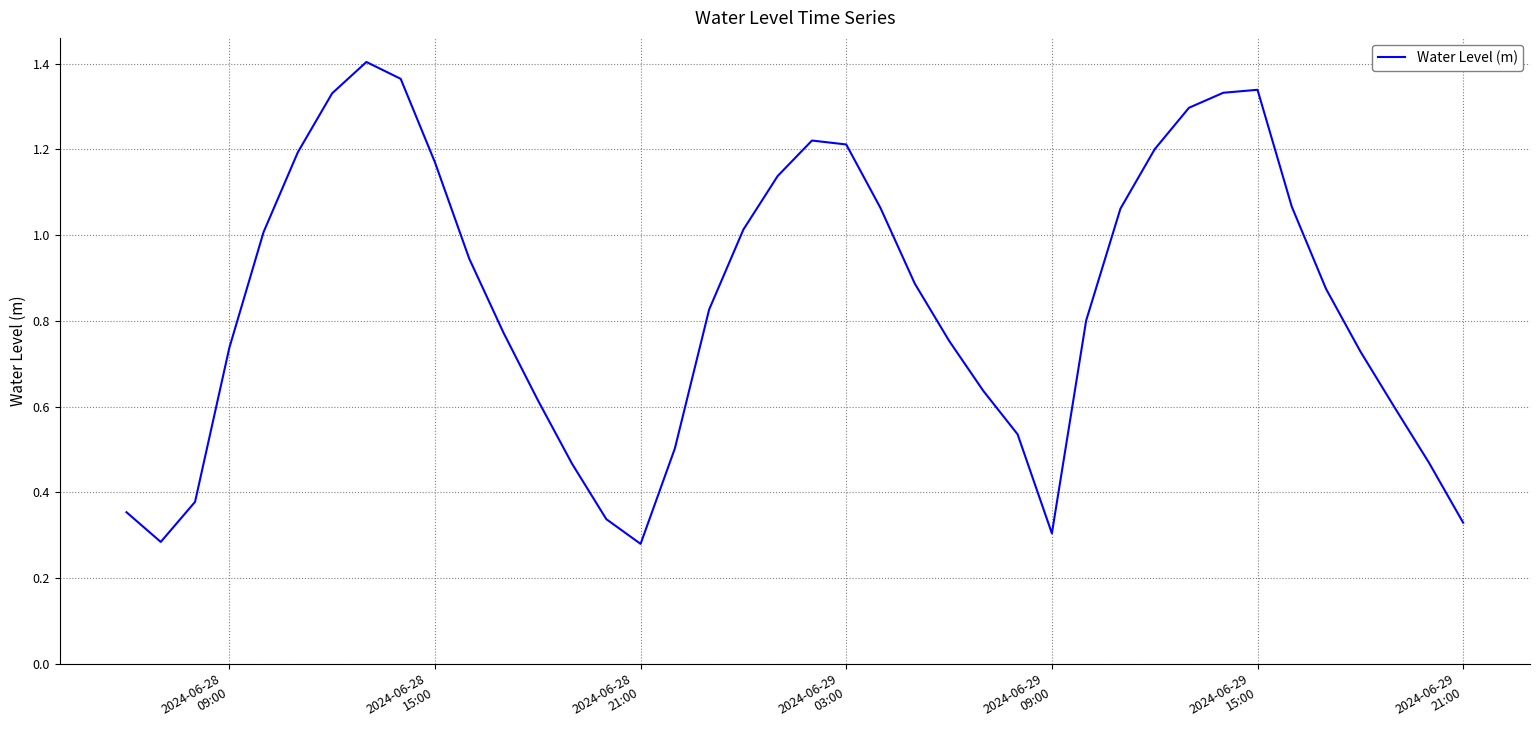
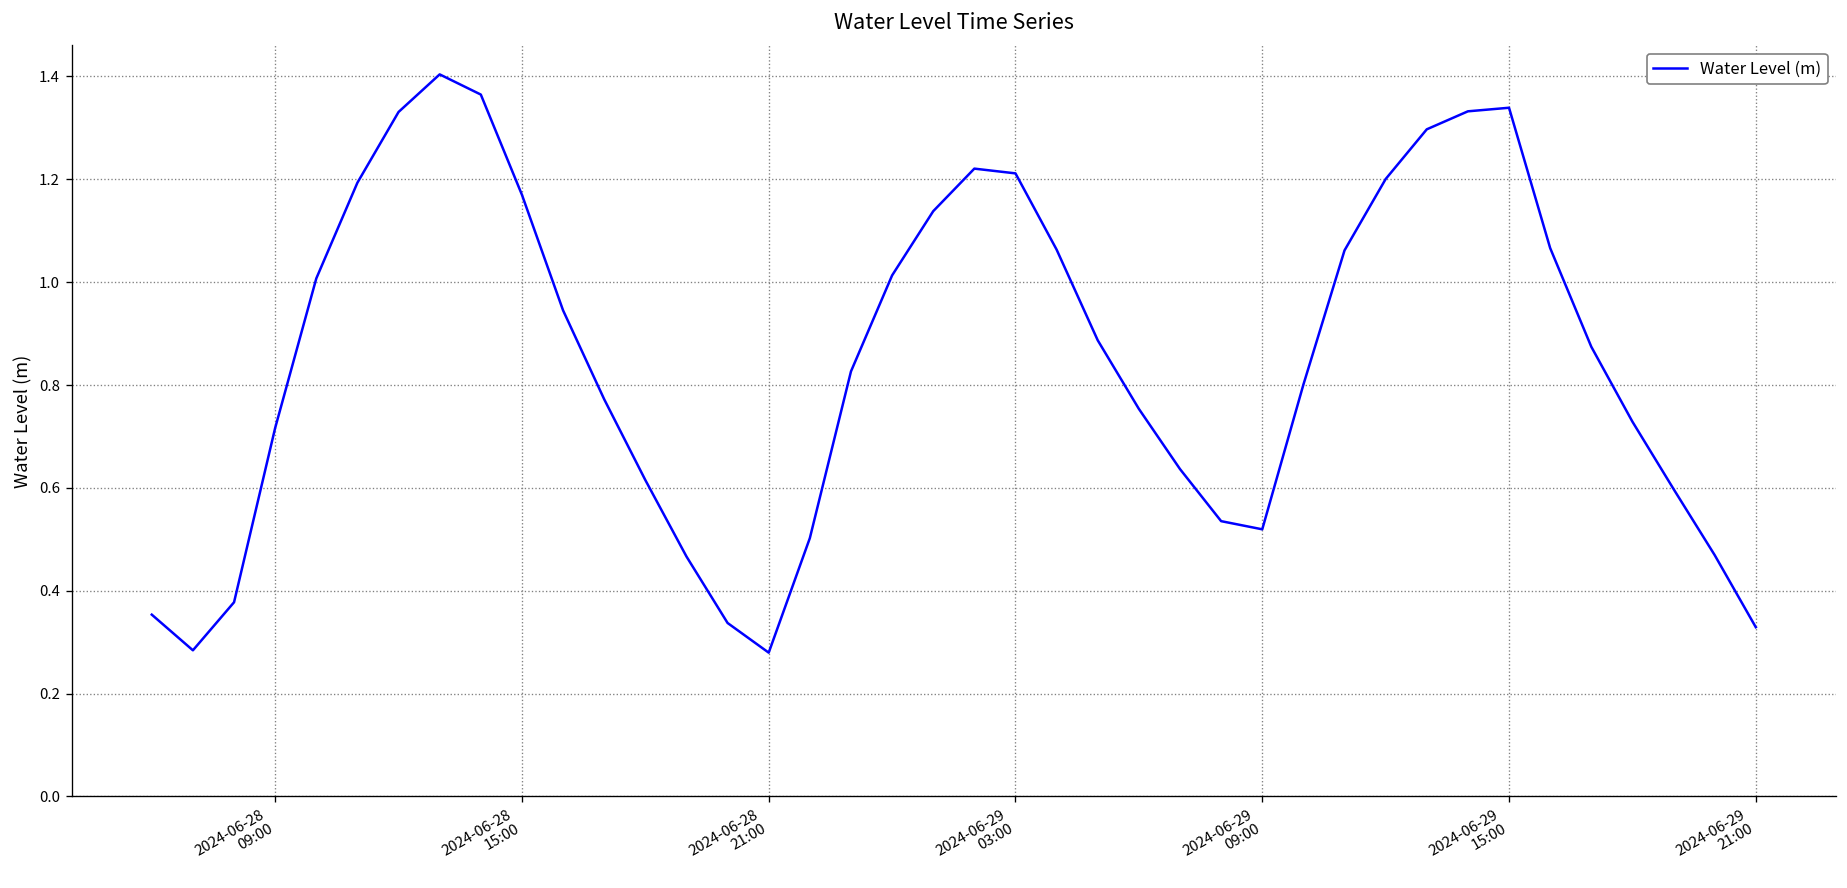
2024-06-28 09:00: 0.74 -> 0.72
2024-06-29 09:00: 0.30 -> 0.52
